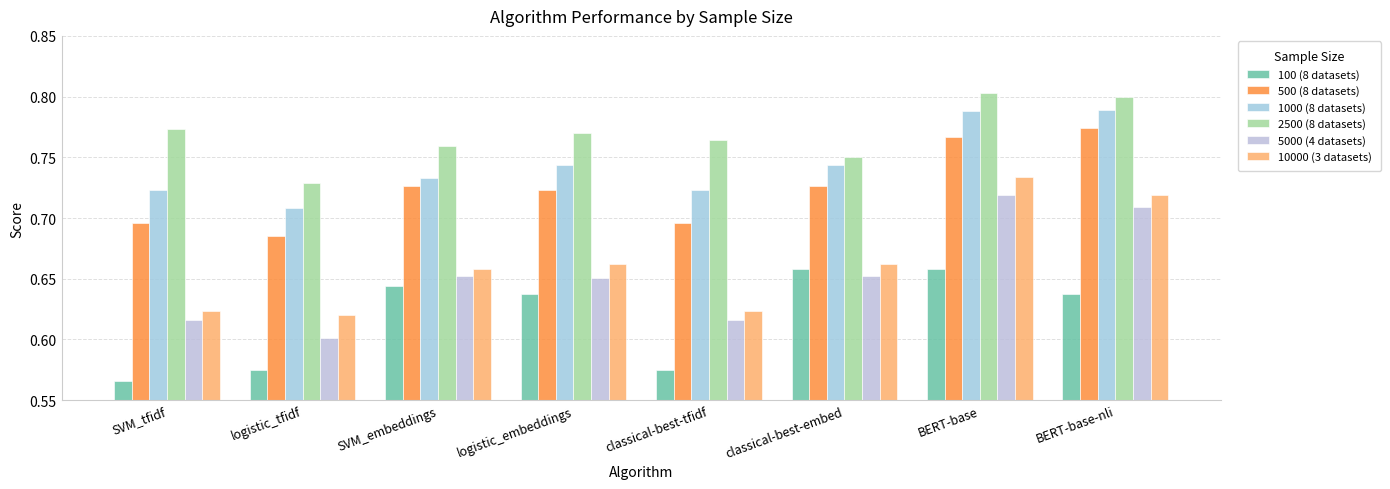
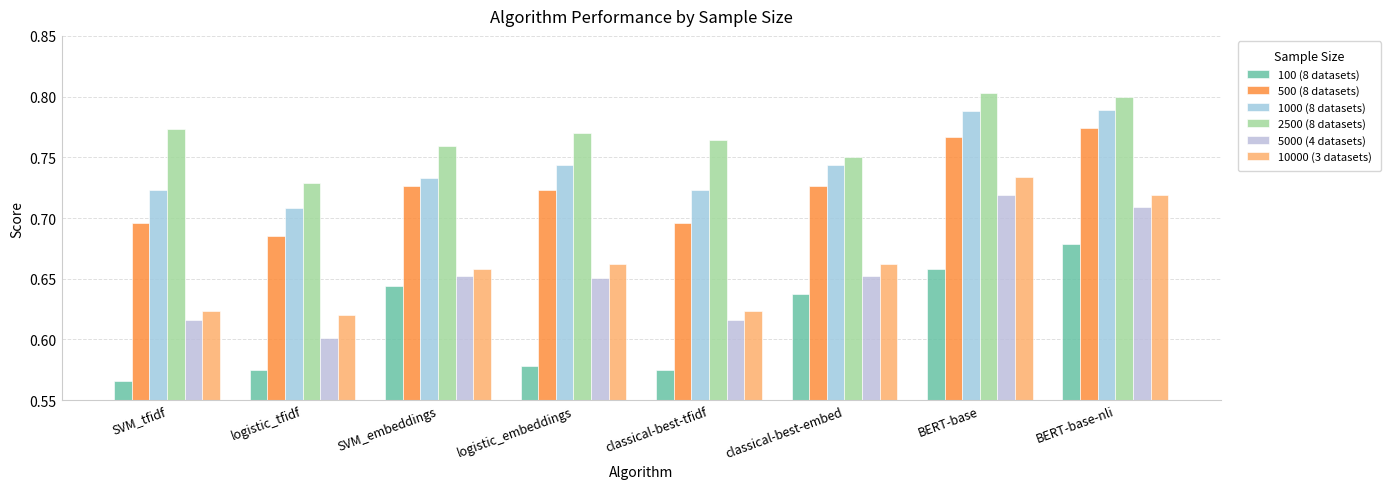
100 (8 datasets), logistic_embeddings: 0.637 -> 0.578
100 (8 datasets), classical-best-embed: 0.658 -> 0.637
100 (8 datasets), BERT-base-nli: 0.637 -> 0.679
